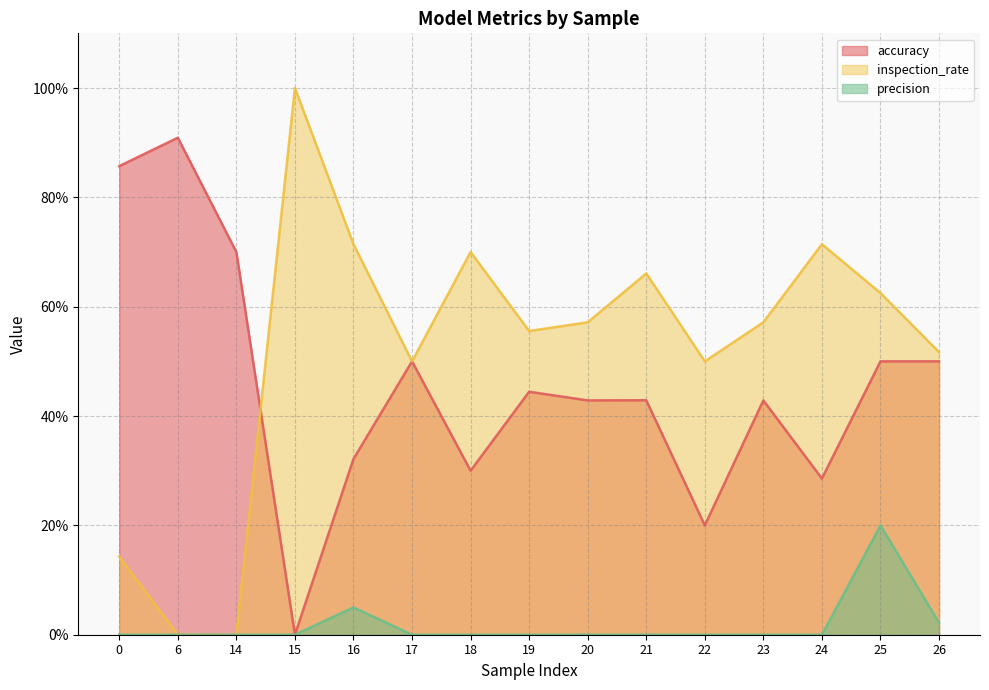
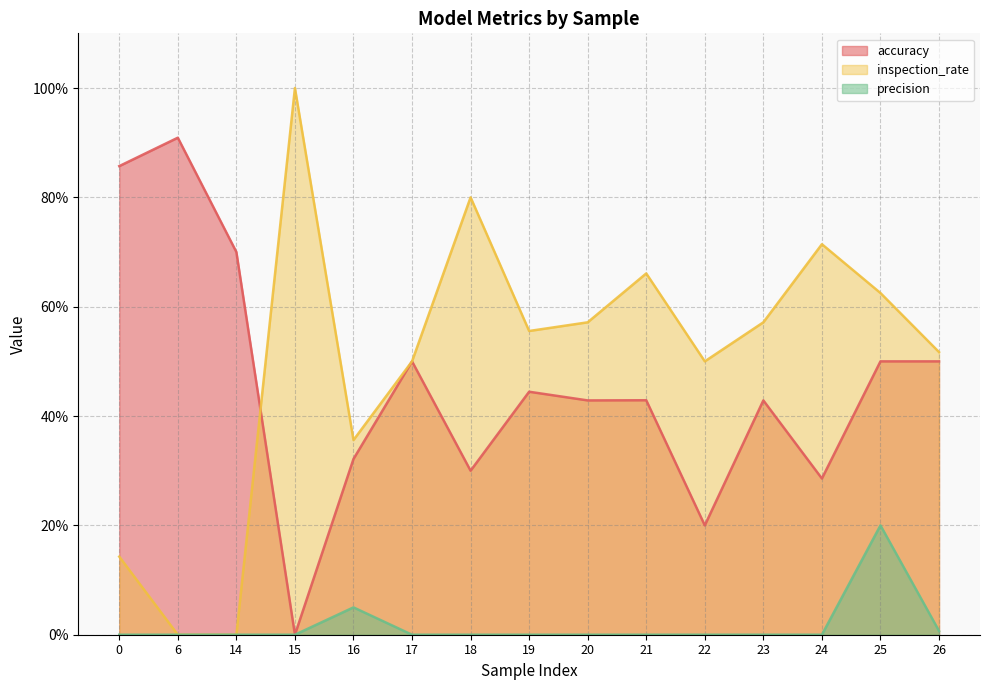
inspection_rate, 16: 71% -> 36%
inspection_rate, 18: 70% -> 80%
precision, 26: 2% -> 1%
